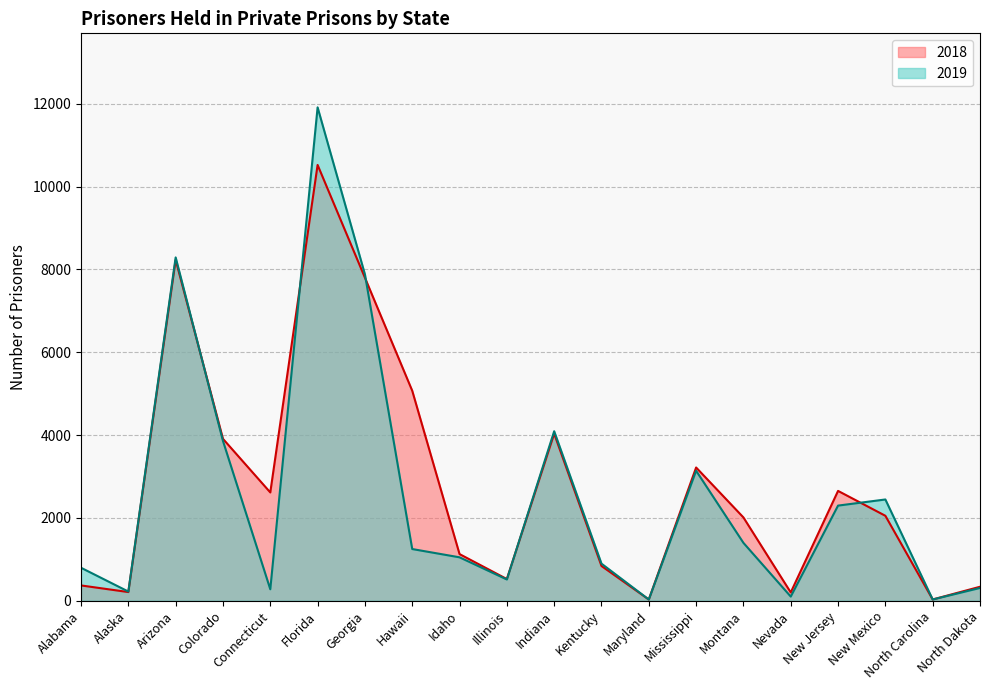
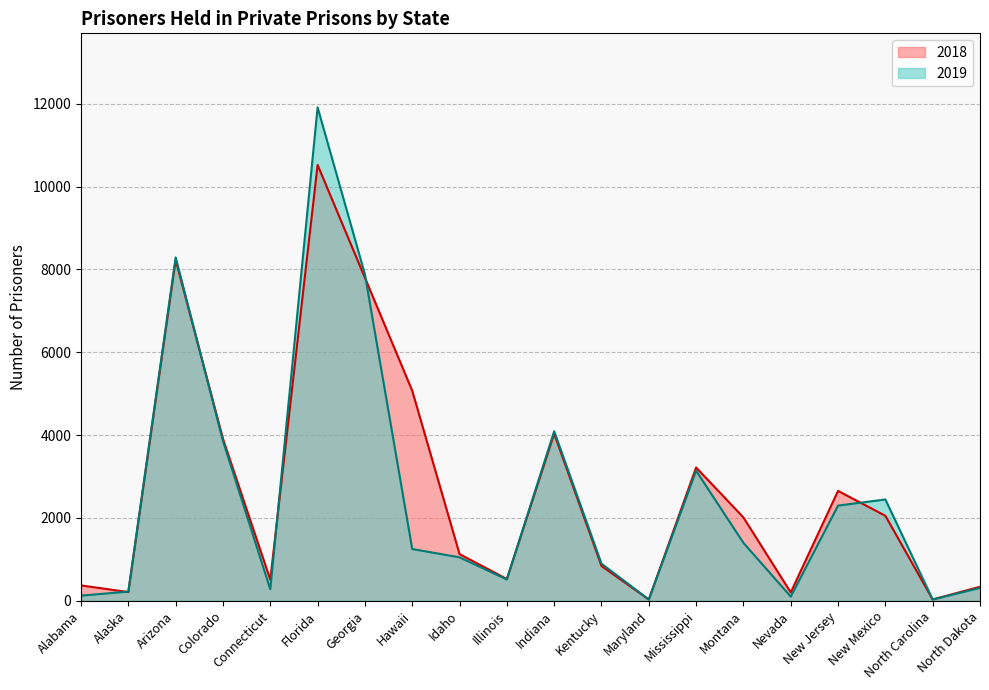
2019, Alabama: 800 -> 100
2018, Connecticut: 2600 -> 500
